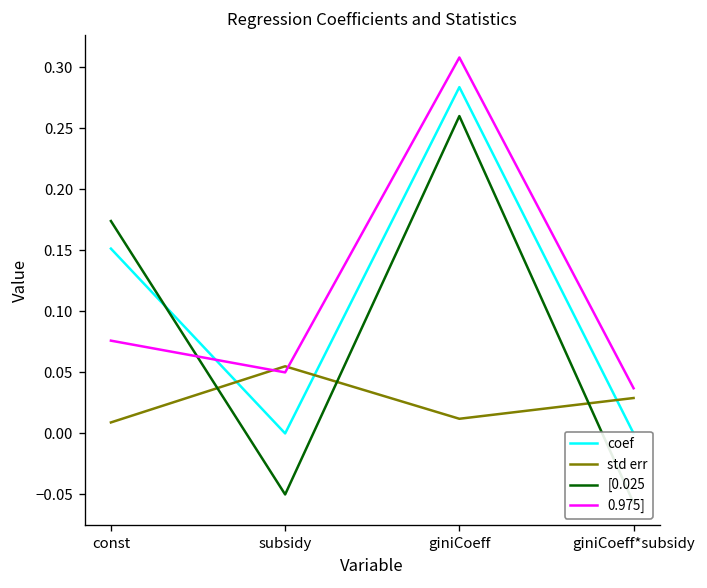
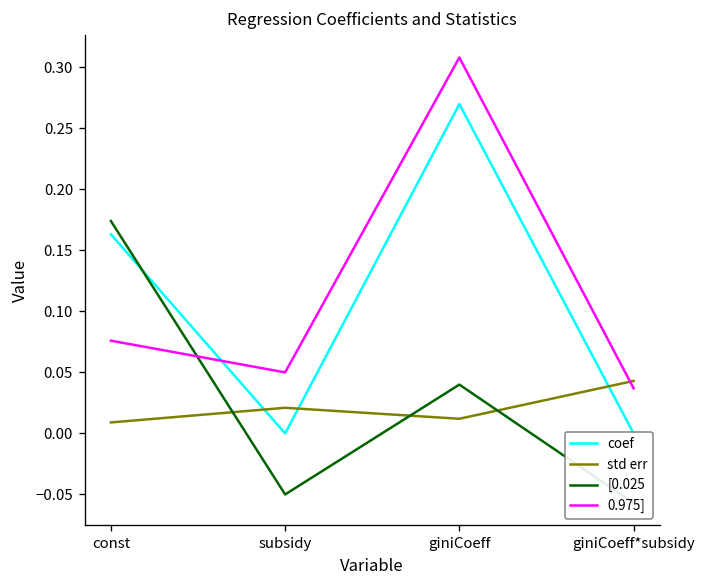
coef, const: 0.151 -> 0.163
std err, subsidy: 0.055 -> 0.021
coef, giniCoeff: 0.284 -> 0.270
[0.025, giniCoeff: 0.26 -> 0.04
std err, giniCoeff*subsidy: 0.029 -> 0.043
